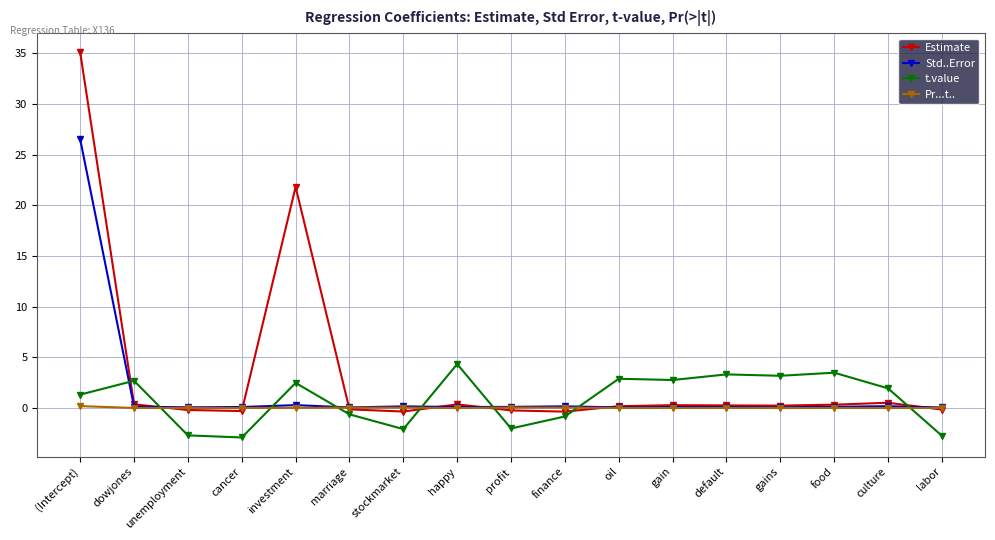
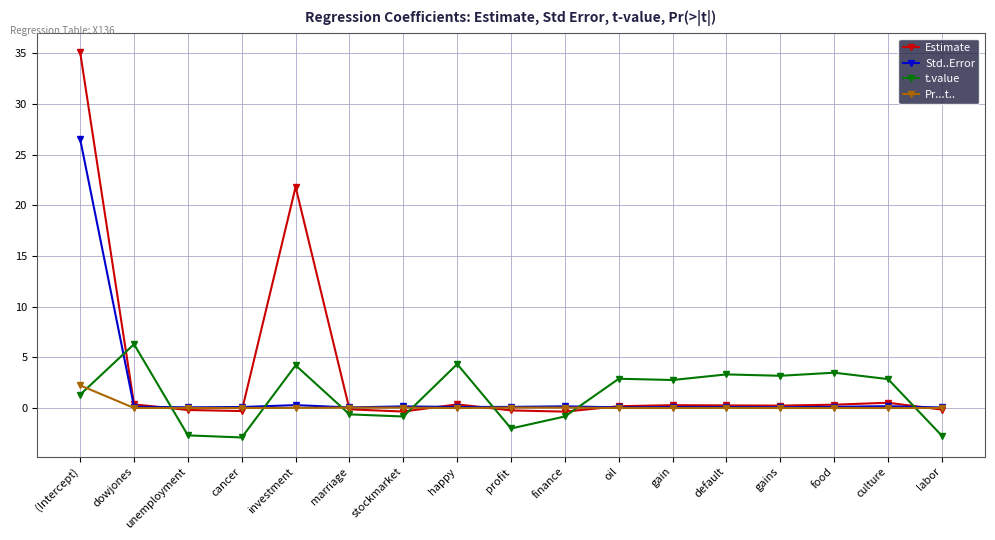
Pr...t.., (Intercept): 0.2 -> 2.2
t.value, dowjones: 2.7 -> 6.3
t.value, investment: 2.5 -> 4.2
t.value, stockmarket: -2.1 -> -0.8
t.value, culture: 1.9 -> 2.9
